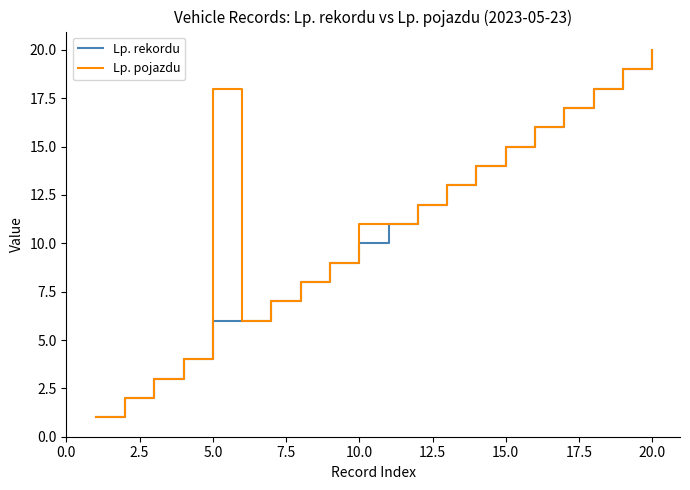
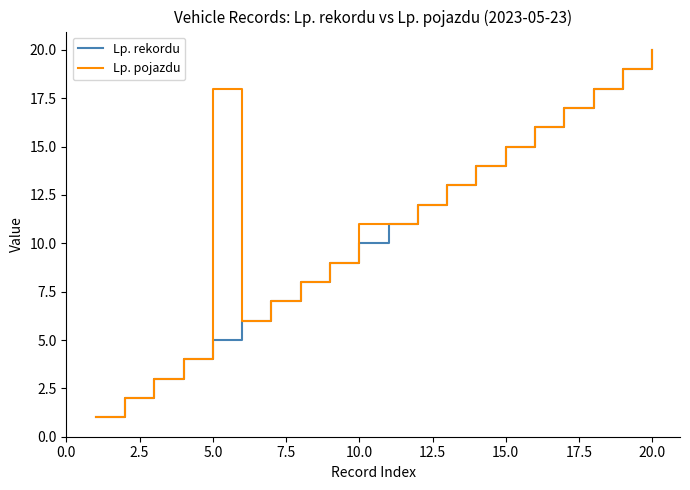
Lp. rekordu, 5.0: 6 -> 5
